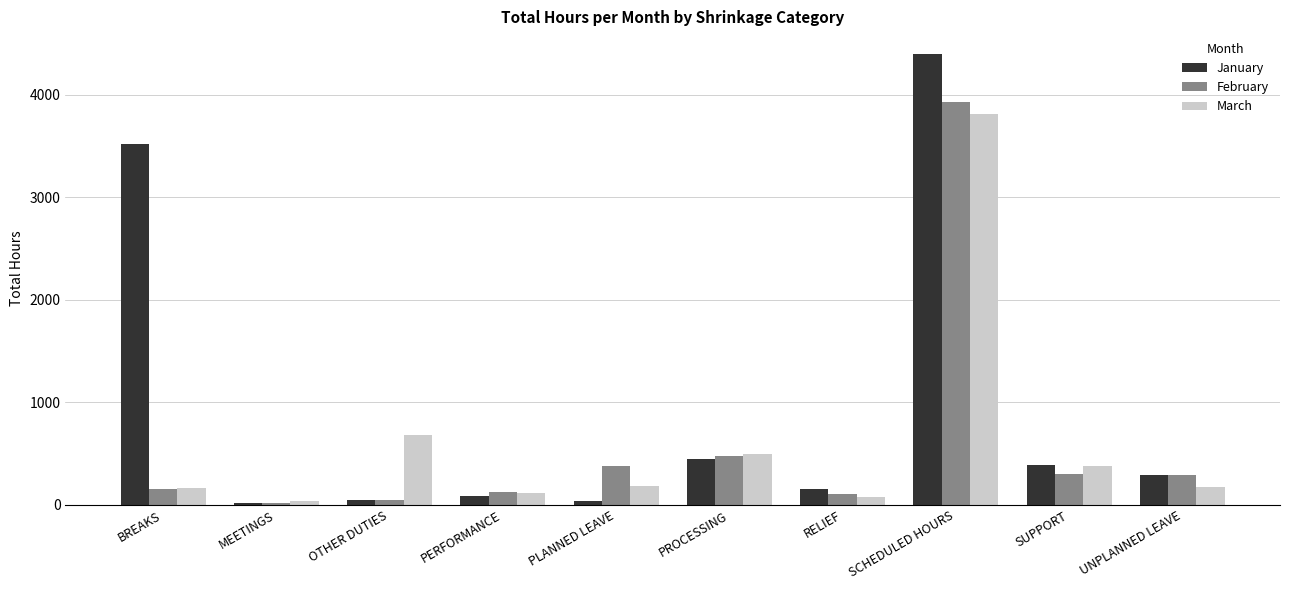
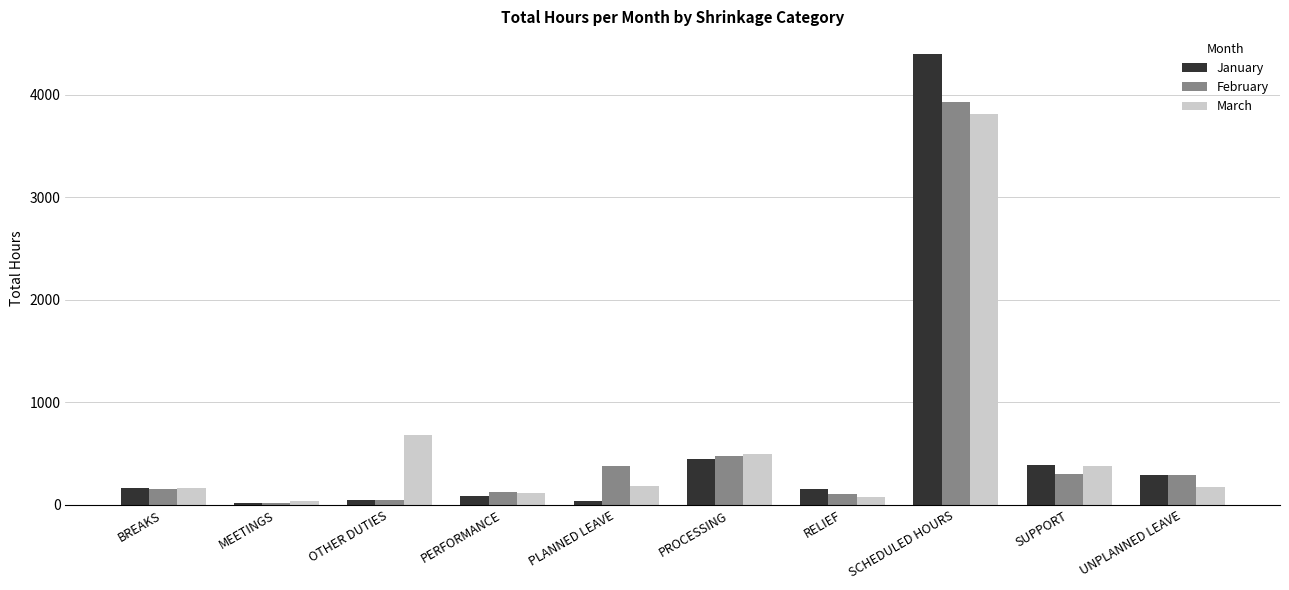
January, BREAKS: 3530 -> 170
